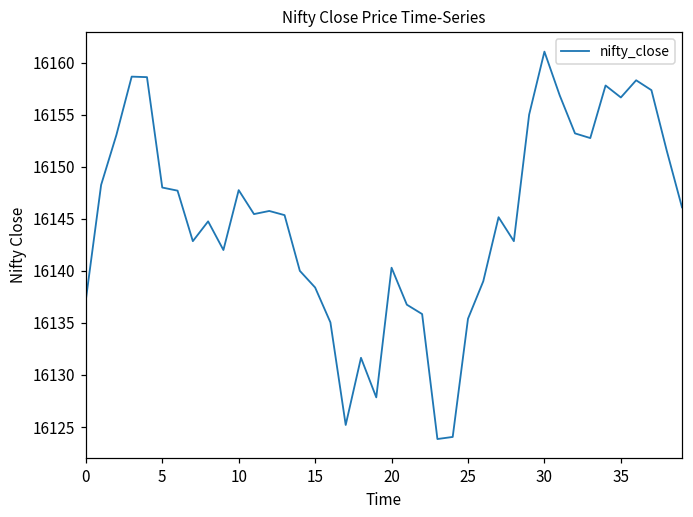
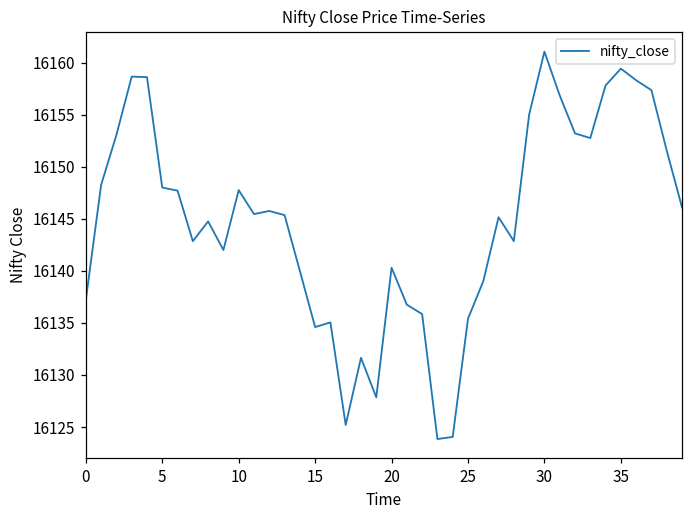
15: 16138 -> 16135
35: 16157 -> 16159
